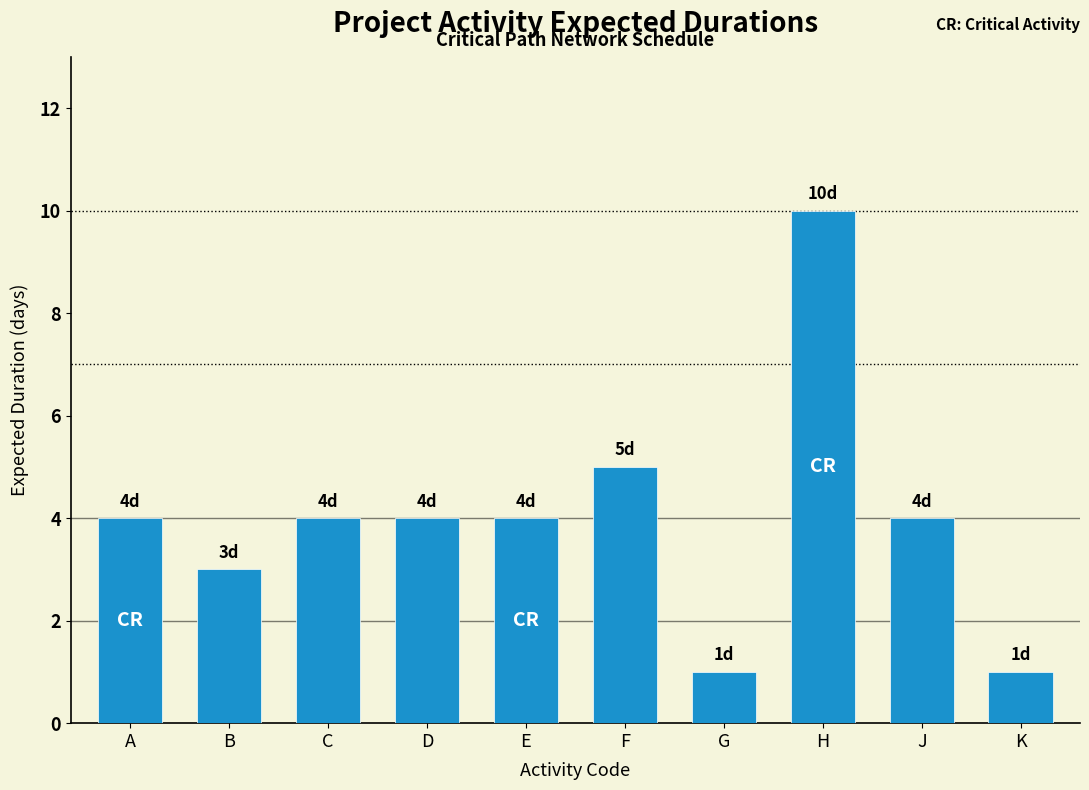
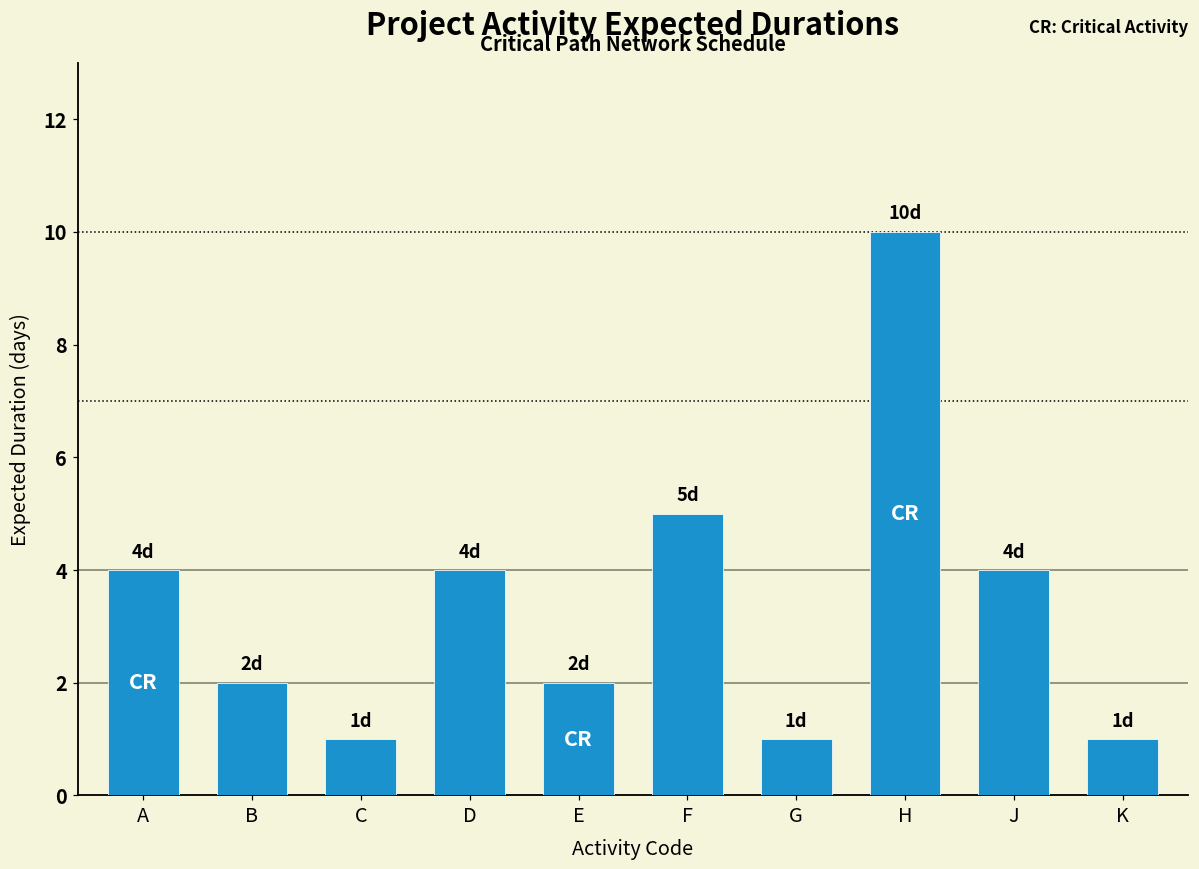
B: 3d -> 2d
C: 4d -> 1d
E: 4d -> 2d
